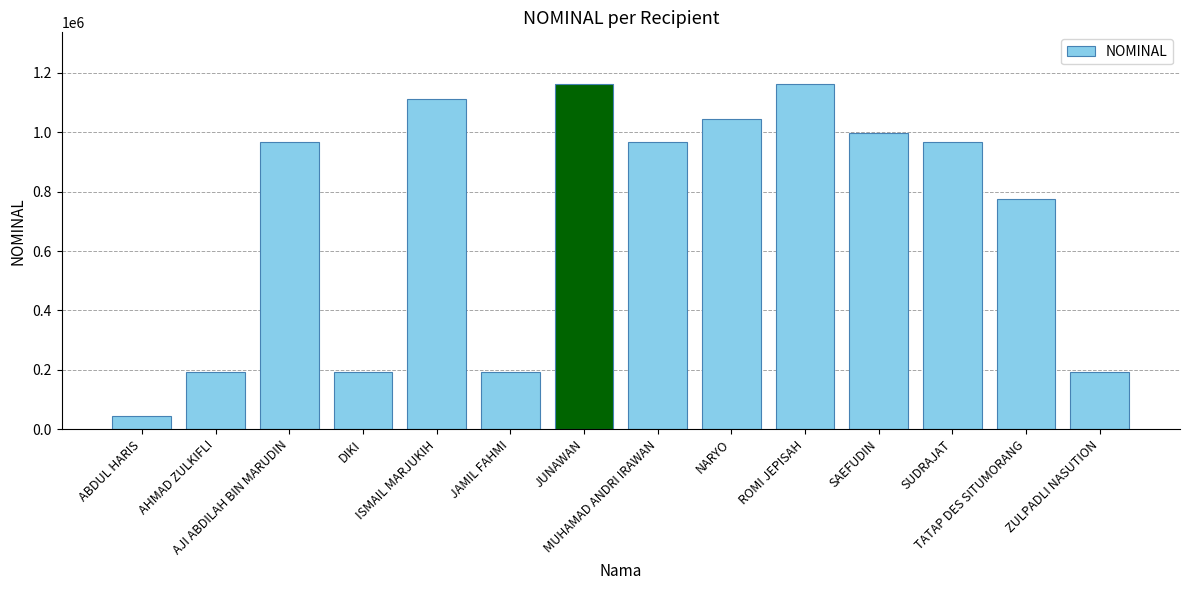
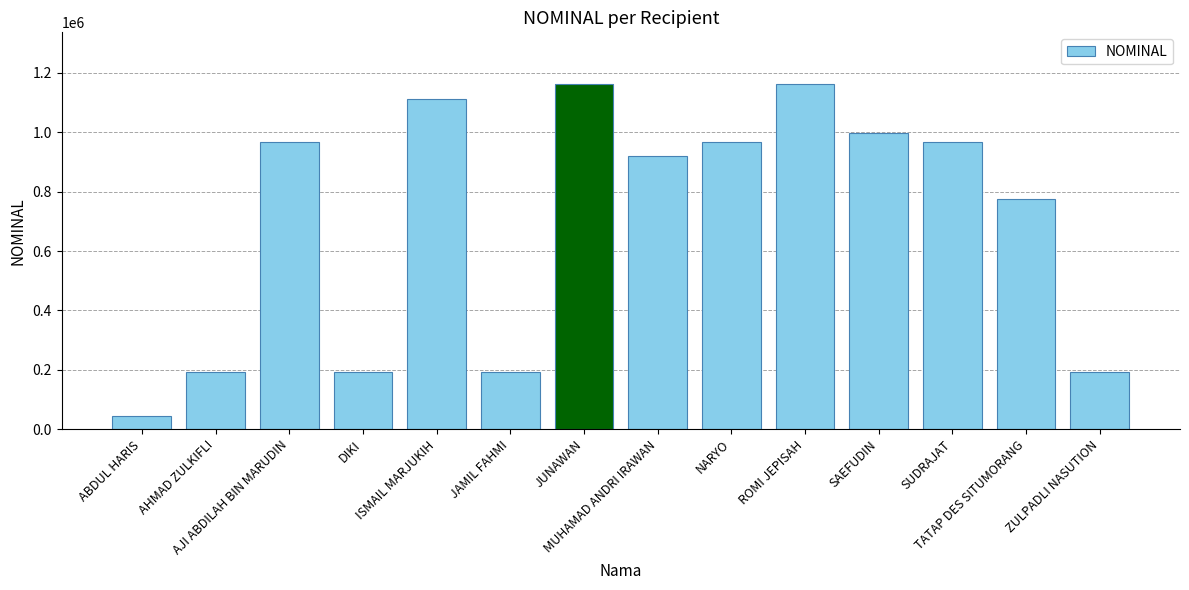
MUHAMAD ANDRI IRAWAN: 970000 -> 920000
NARYO: 1040000 -> 970000
